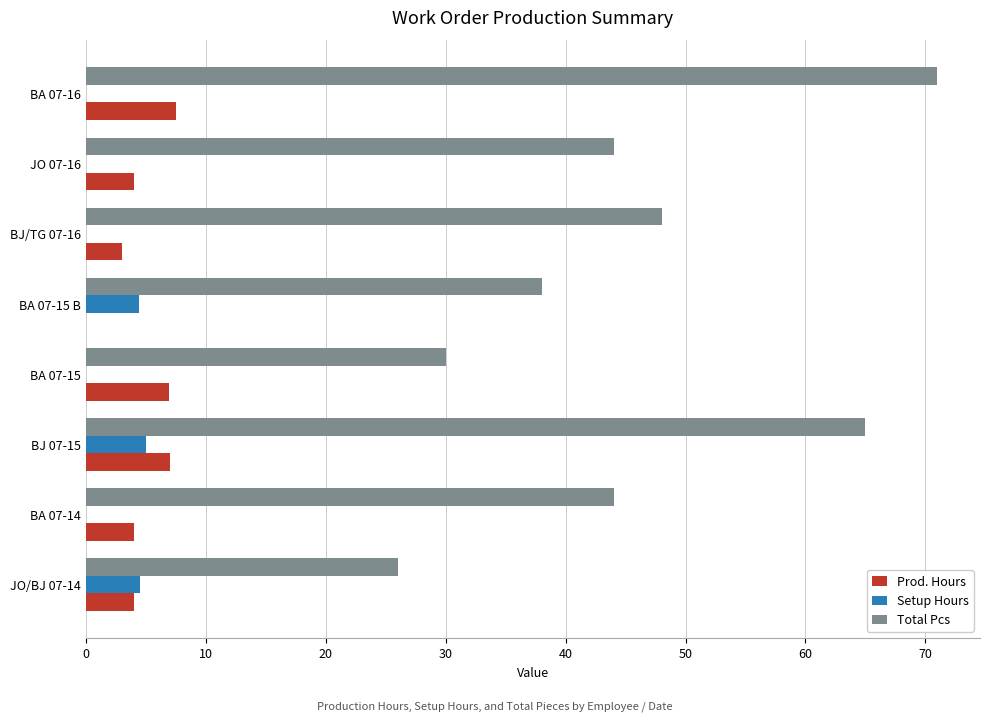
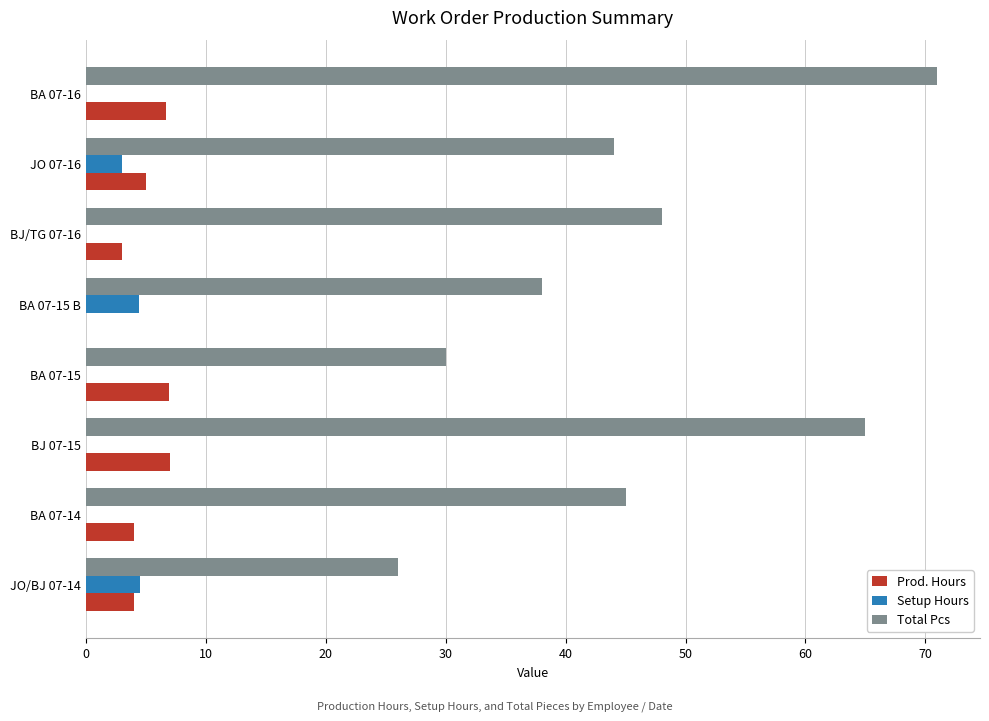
Prod. Hours, BA 07-16: 7.5 -> 6.7
Setup Hours, JO 07-16: 0 -> 3
Prod. Hours, JO 07-16: 4 -> 5
Setup Hours, BJ 07-15: 5 -> 0
Total Pcs, BA 07-14: 44 -> 45
